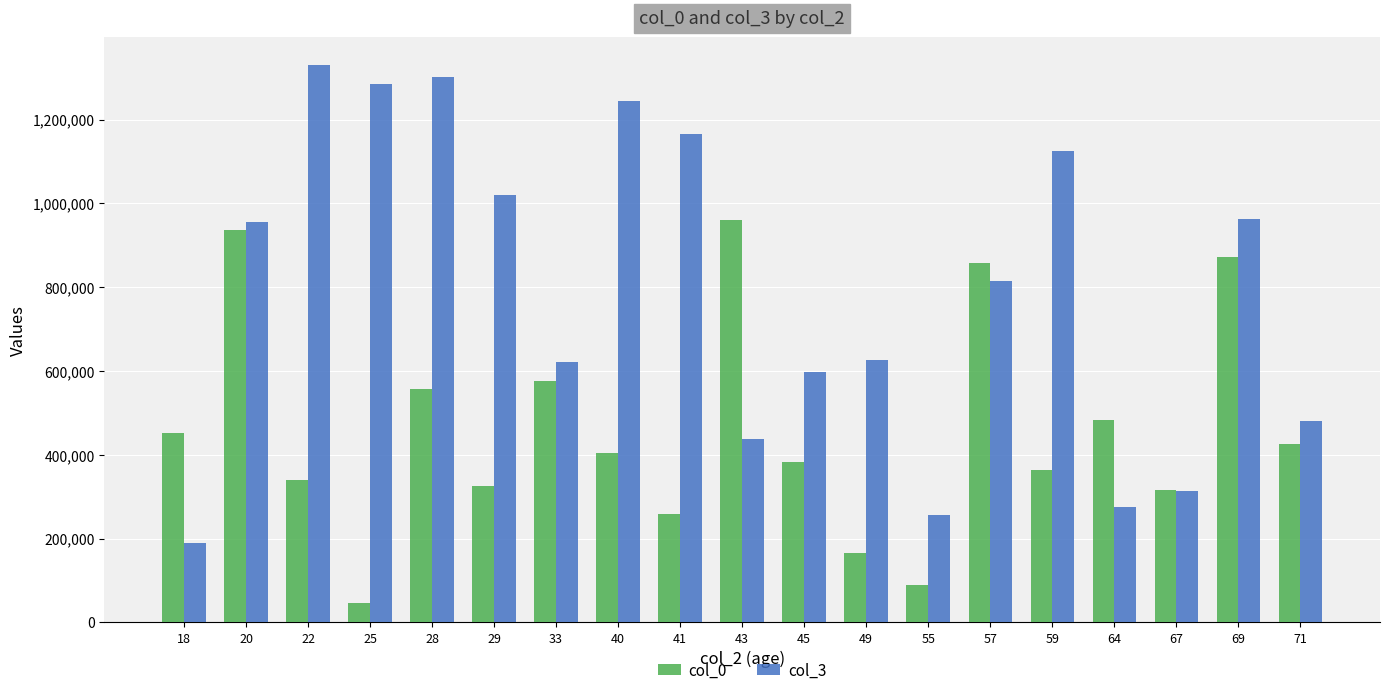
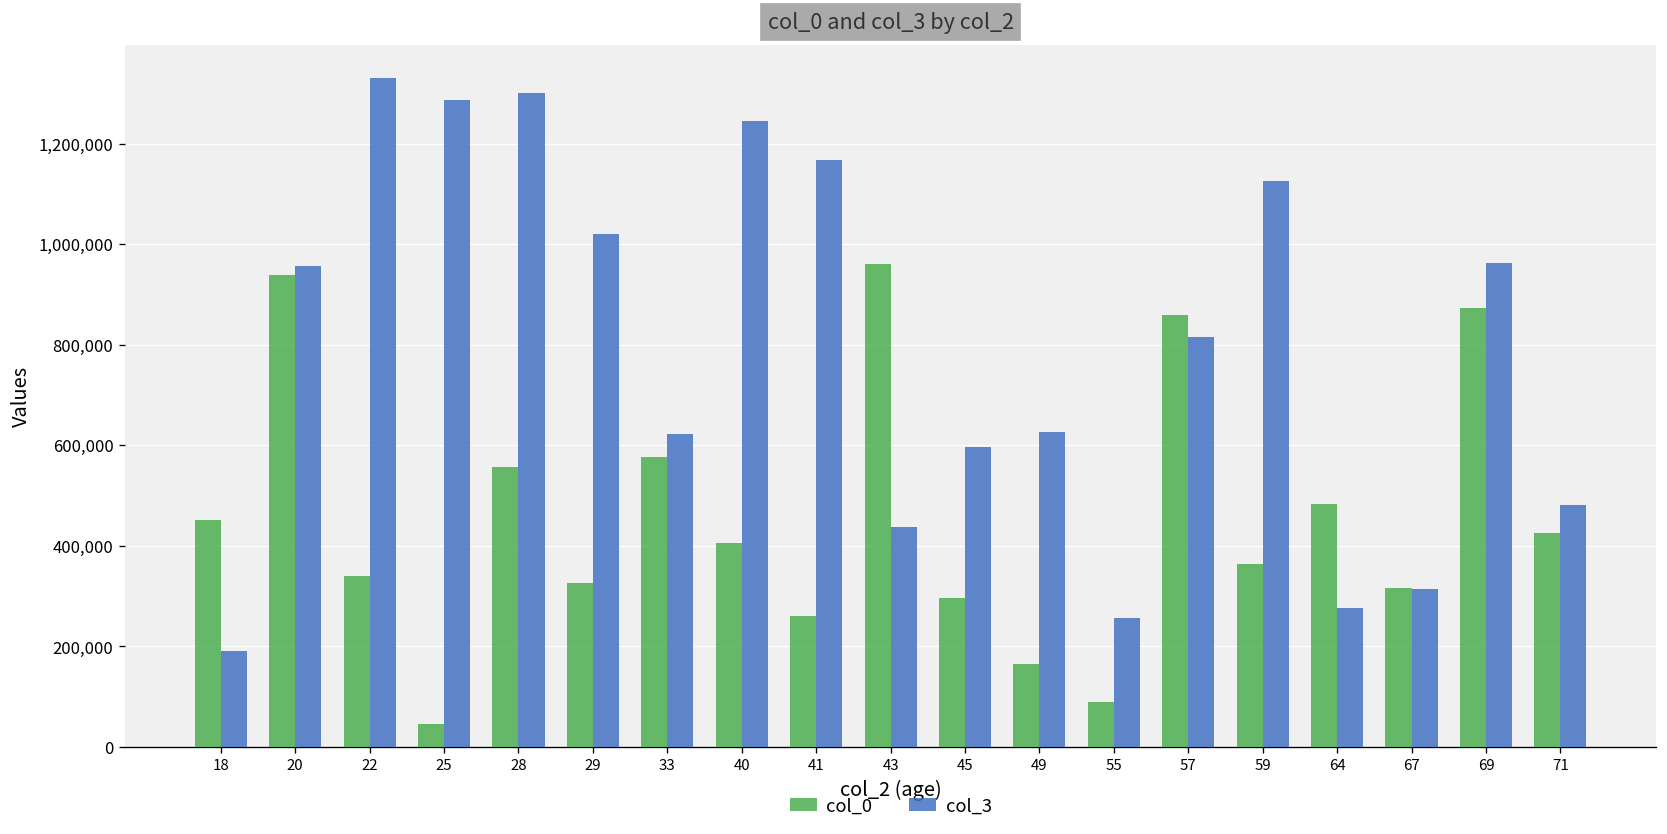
col_0, 45: 380,000 -> 300,000
